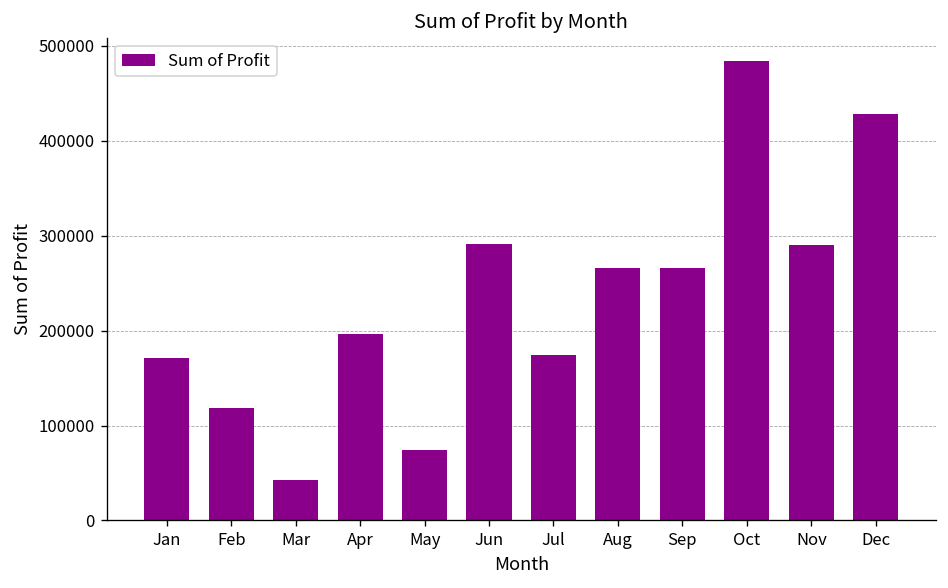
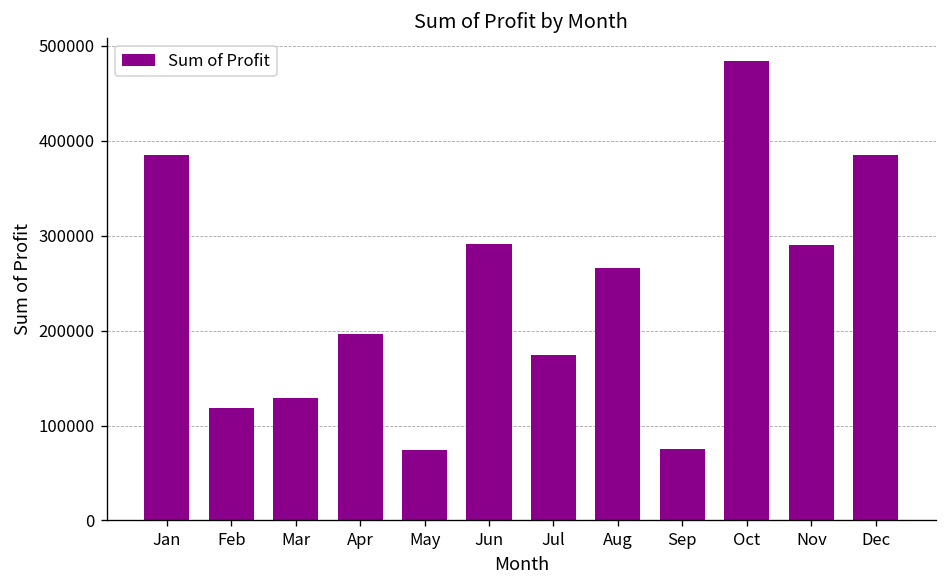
Jan: 170000 -> 390000
Mar: 40000 -> 130000
Sep: 270000 -> 70000
Dec: 430000 -> 380000
